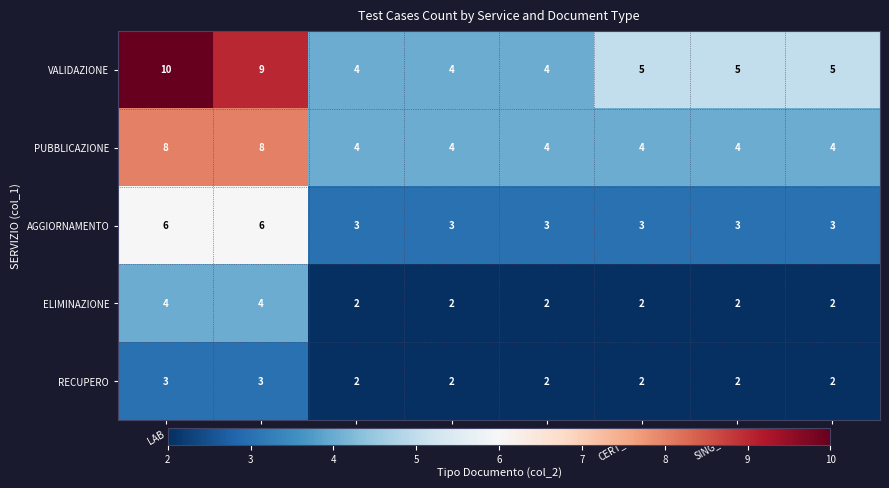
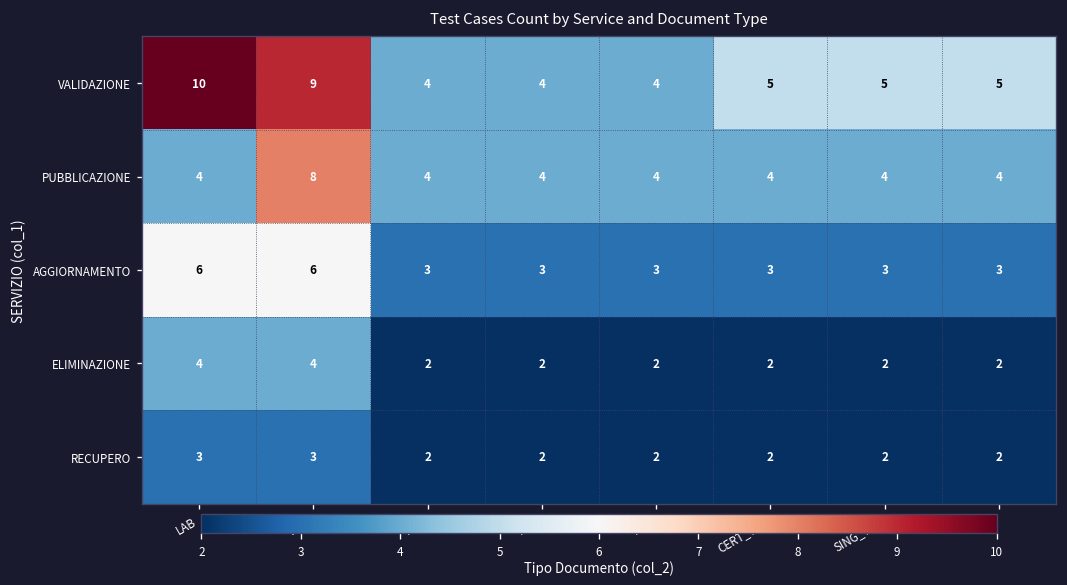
PUBBLICAZIONE, LAB: 8 -> 4
